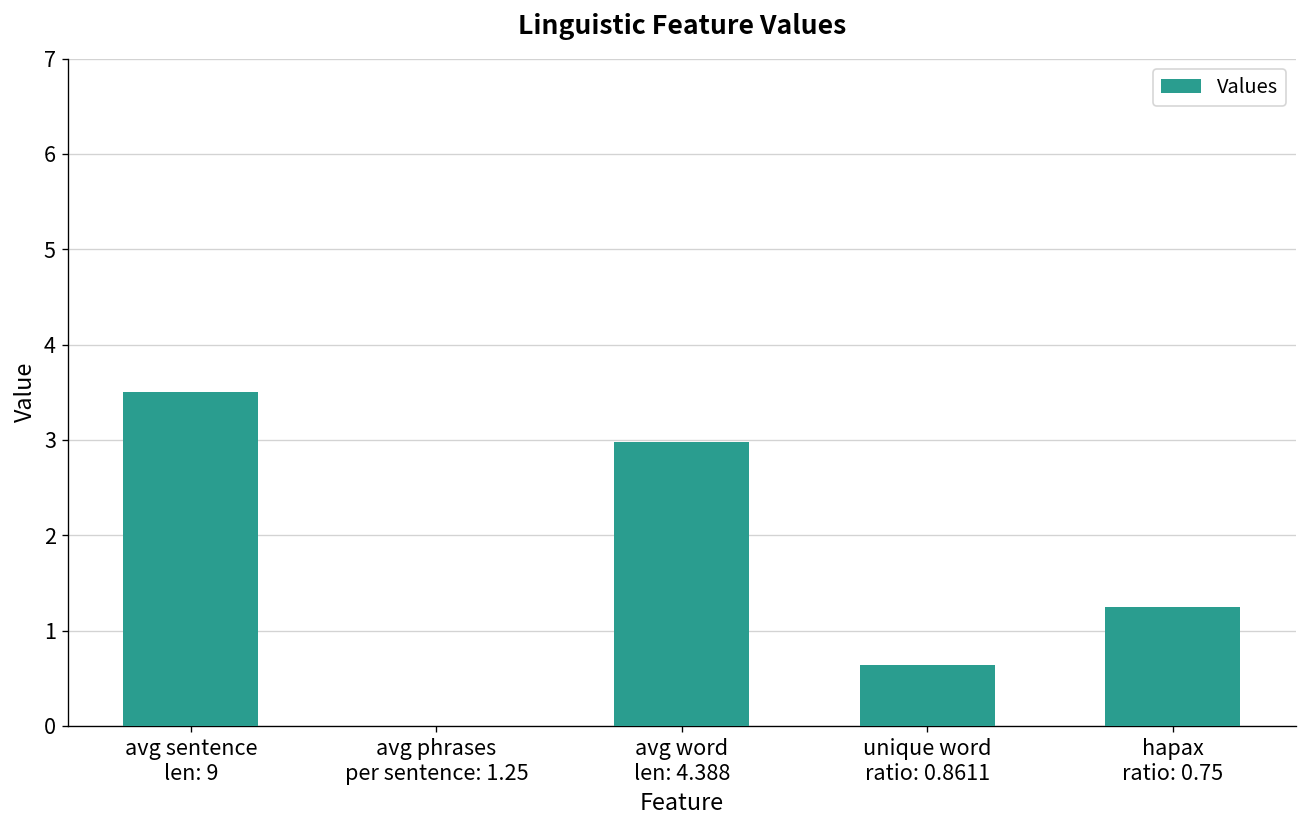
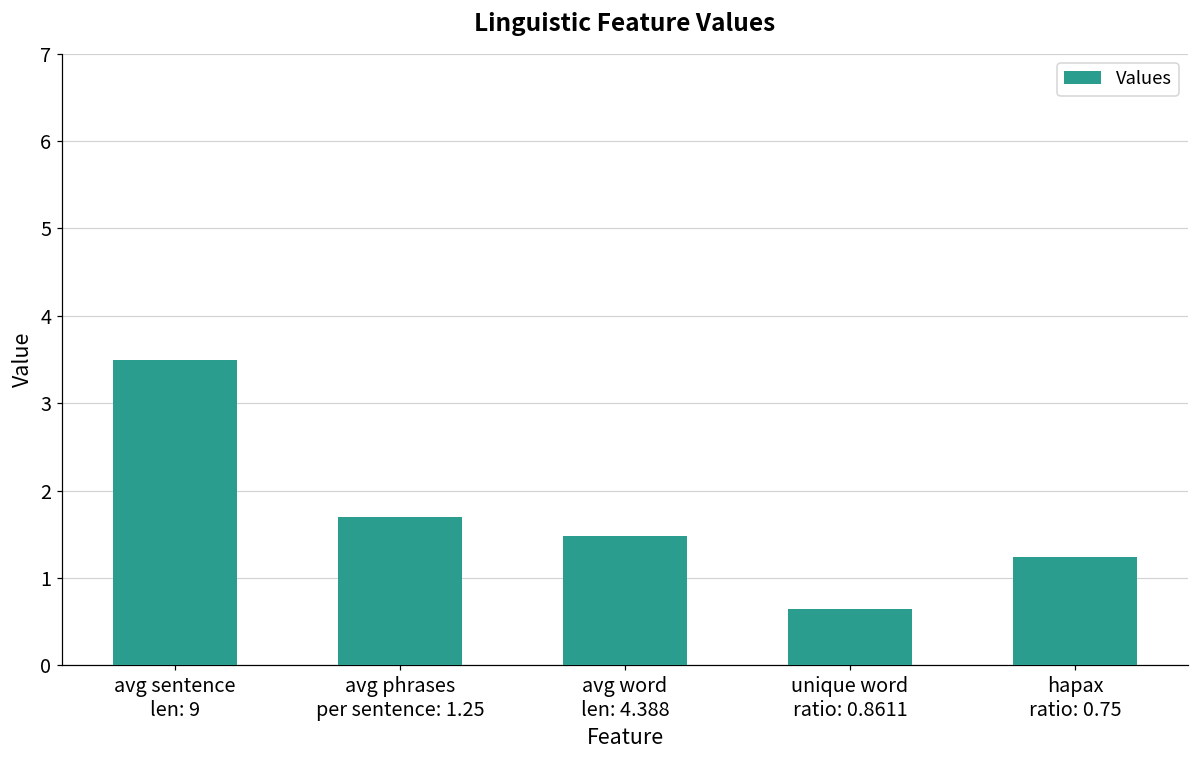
avg phrases per sentence: 1.25: 0.0 -> 1.7
avg word len: 4.388: 3.0 -> 1.5
